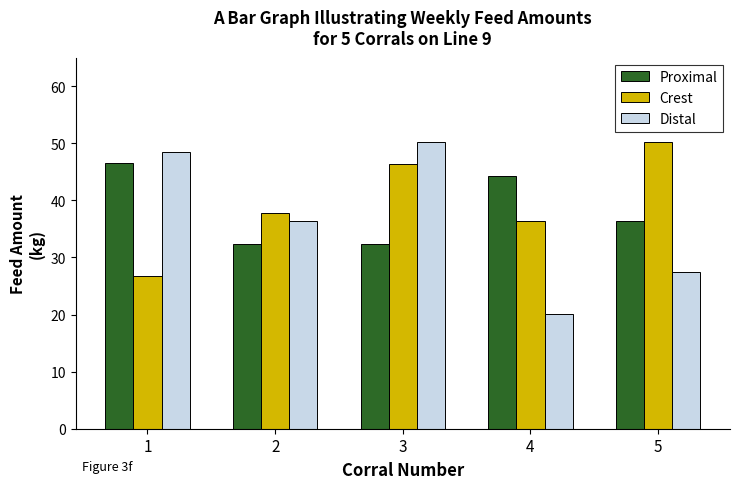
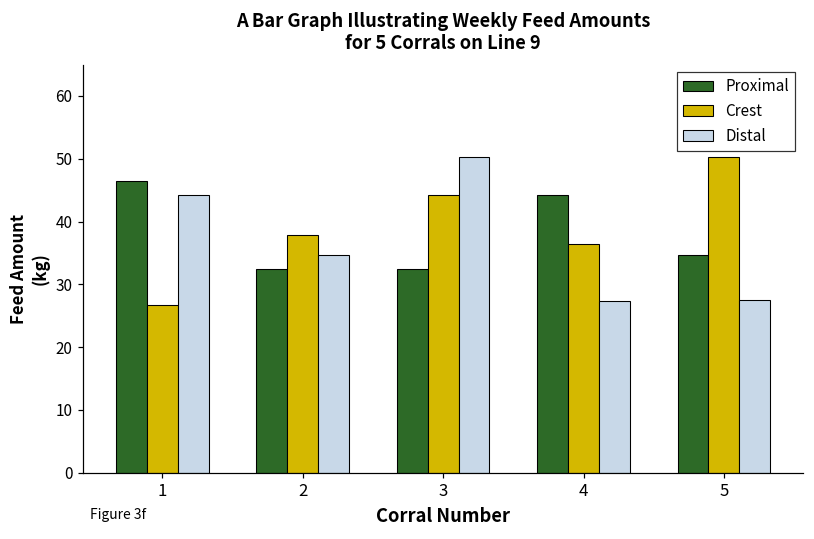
Distal, 1: 48 -> 44
Distal, 2: 36 -> 35
Crest, 3: 46 -> 44
Distal, 4: 20 -> 27
Proximal, 5: 36 -> 35
